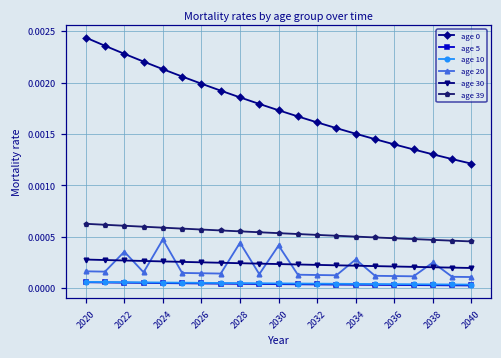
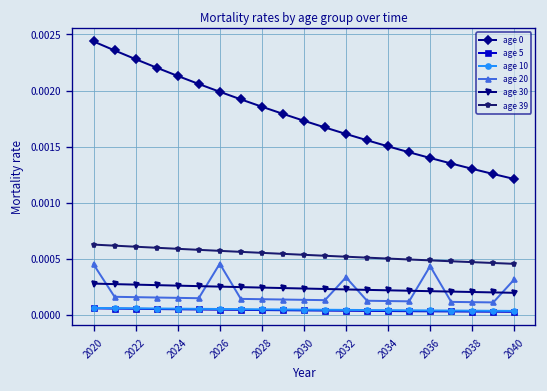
age 20, 2020: 0.0002 -> 0.0005
age 20, 2022: 0.0004 -> 0.0002
age 20, 2024: 0.0005 -> 0.0002
age 20, 2026: 0.0001 -> 0.0005
age 20, 2028: 0.0004 -> 0.0001
age 20, 2030: 0.0004 -> 0.0001
age 20, 2032: 0.0001 -> 0.0003
age 20, 2034: 0.0003 -> 0.0001
age 20, 2036: 0.0001 -> 0.0004
age 20, 2038: 0.0002 -> 0.0001
age 20, 2040: 0.0001 -> 0.0003
